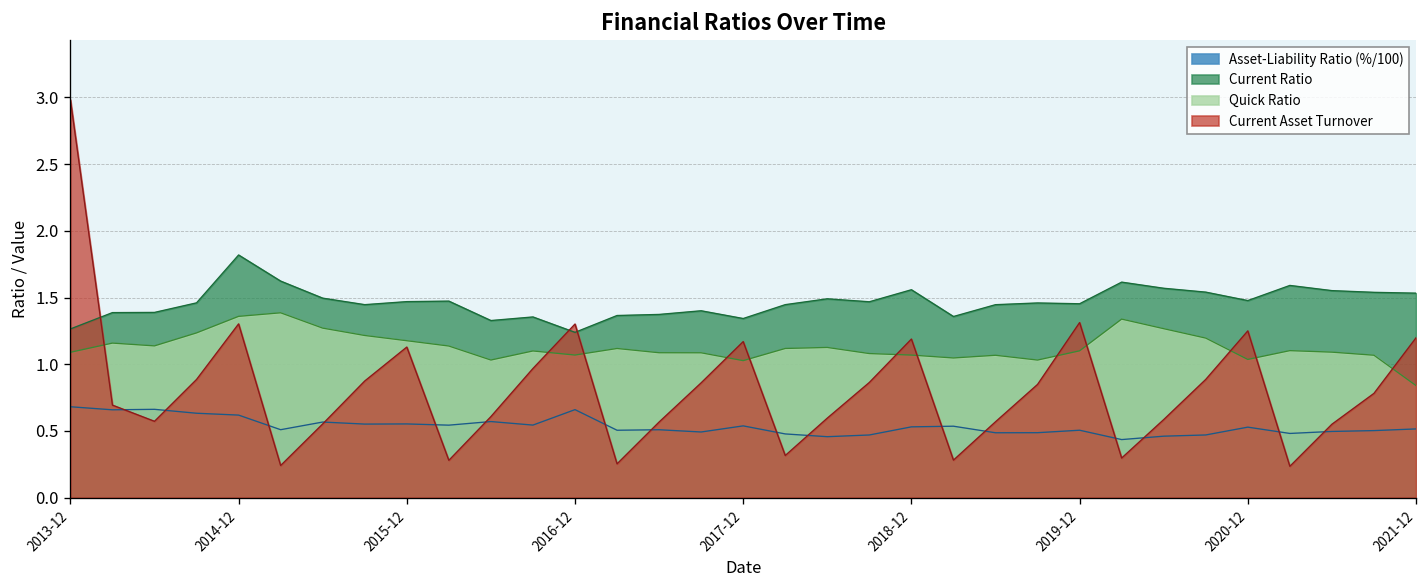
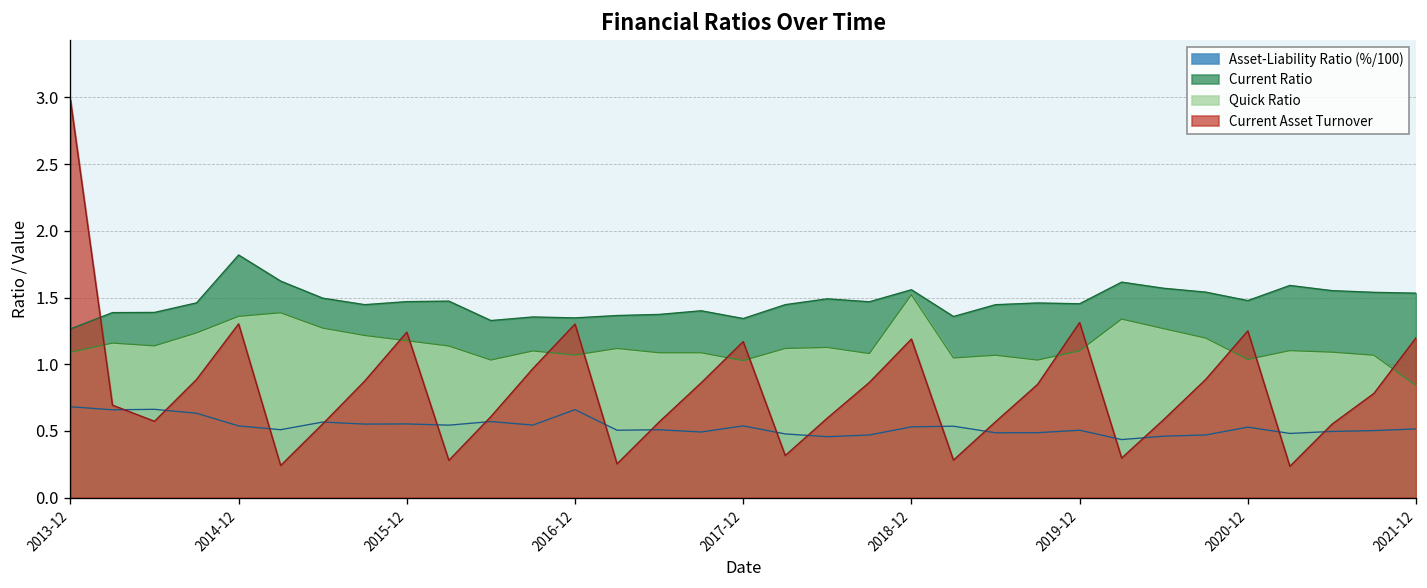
Asset-Liability Ratio (%/100), 2014-12: 0.62 -> 0.54
Current Asset Turnover, 2015-12: 1.13 -> 1.24
Current Ratio, 2016-12: 1.24 -> 1.35
Quick Ratio, 2018-12: 1.07 -> 1.52
